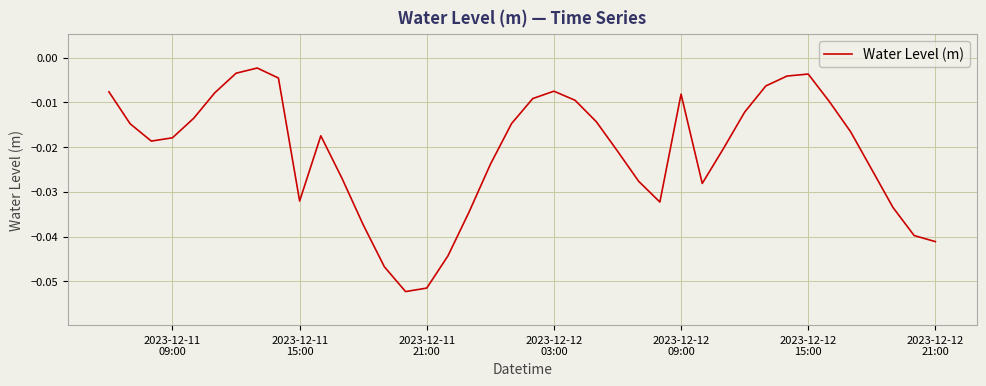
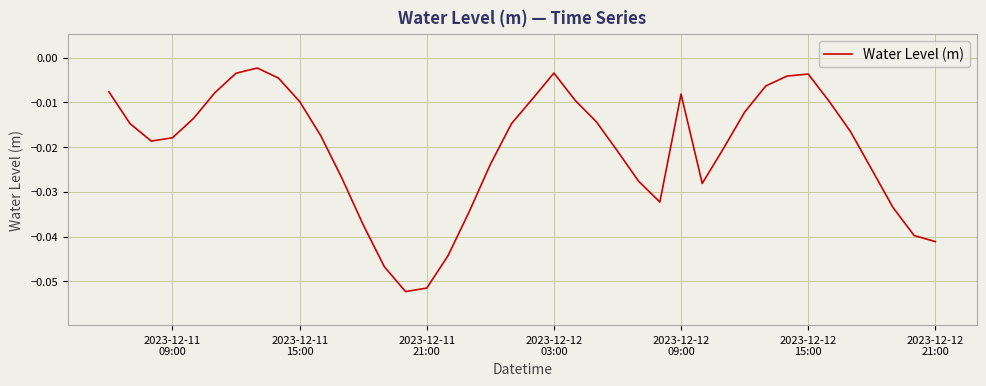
2023-12-11 15:00: -0.032 -> -0.010
2023-12-12 03:00: -0.007 -> -0.003
